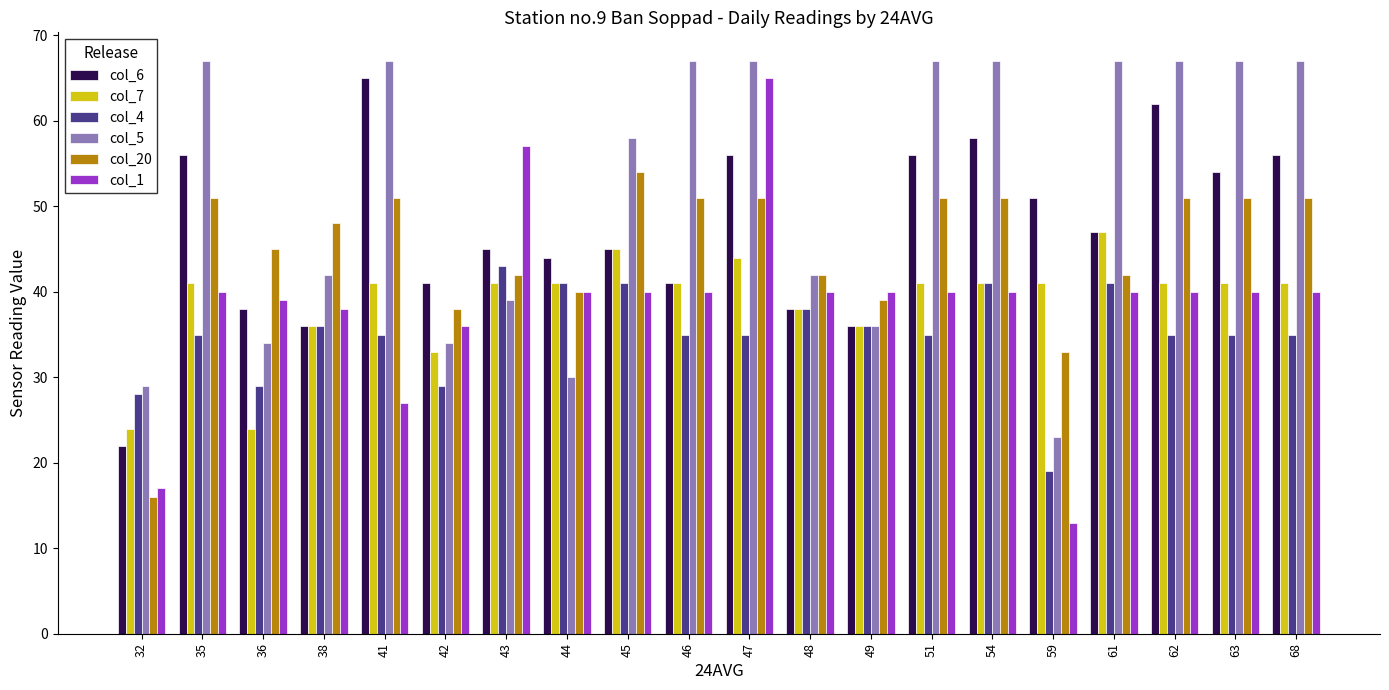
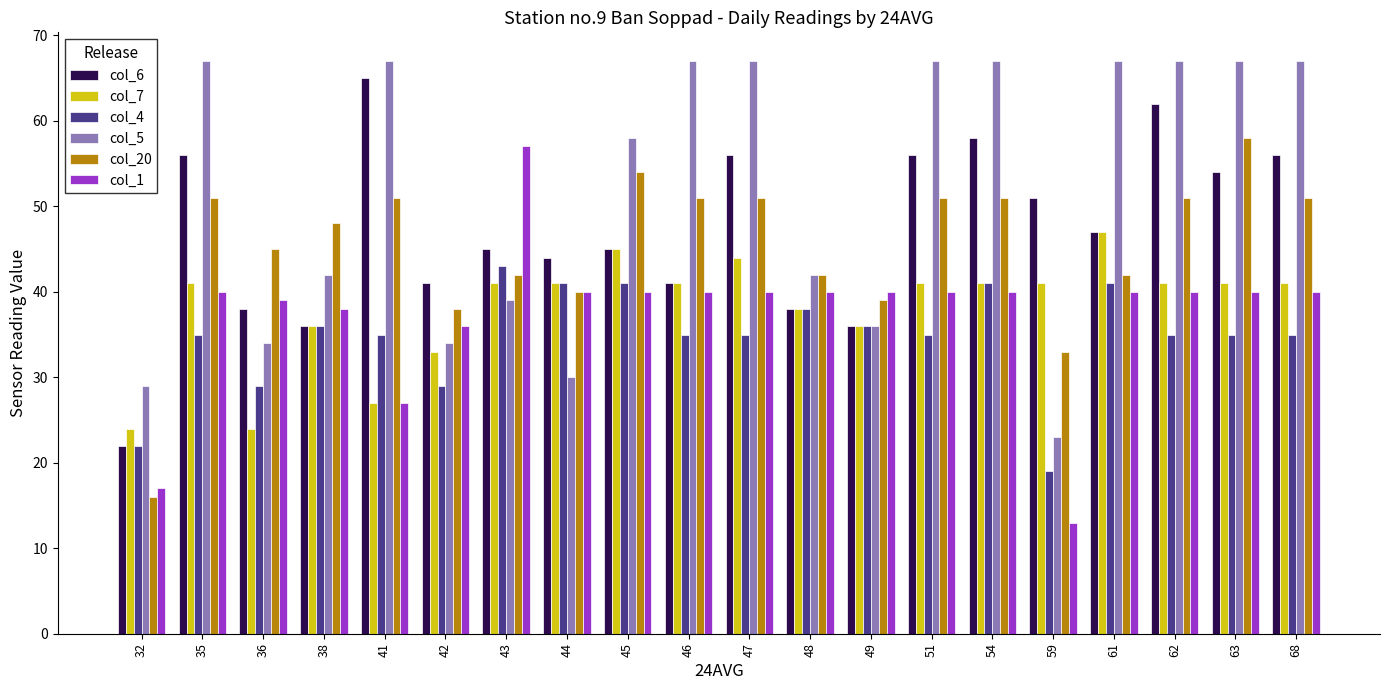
col_4, 32: 28 -> 22
col_7, 41: 41 -> 27
col_1, 47: 65 -> 40
col_20, 63: 51 -> 58
